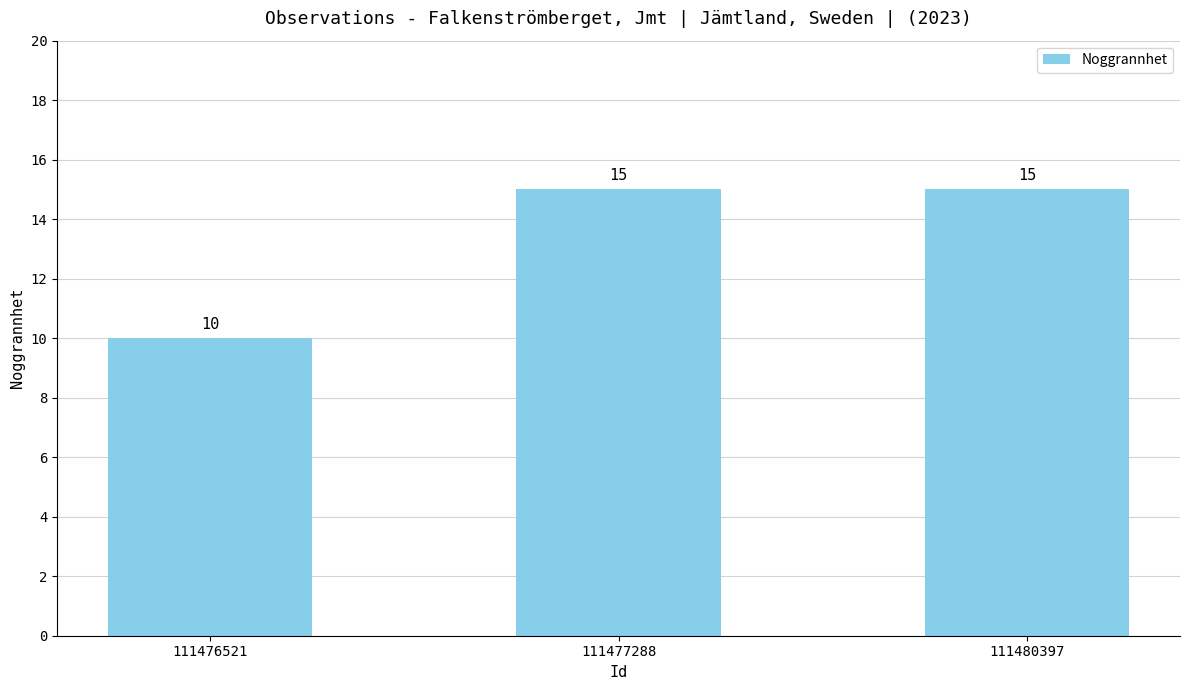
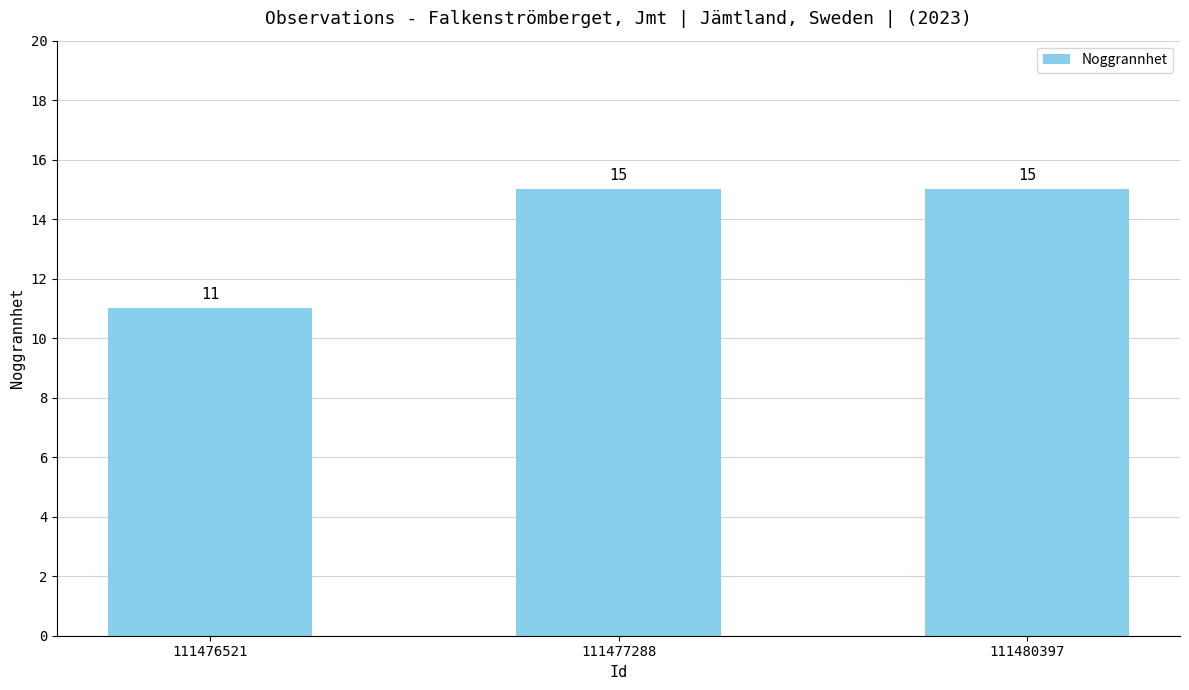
111476521: 10 -> 11
